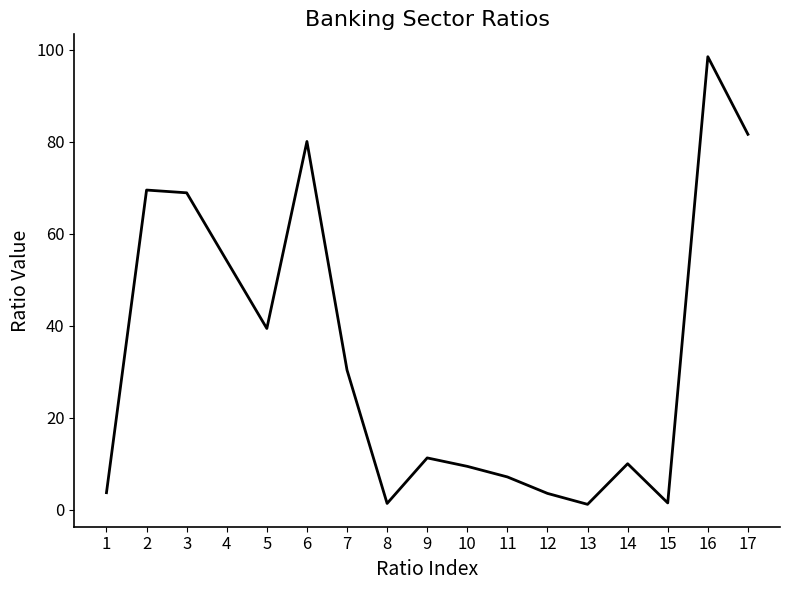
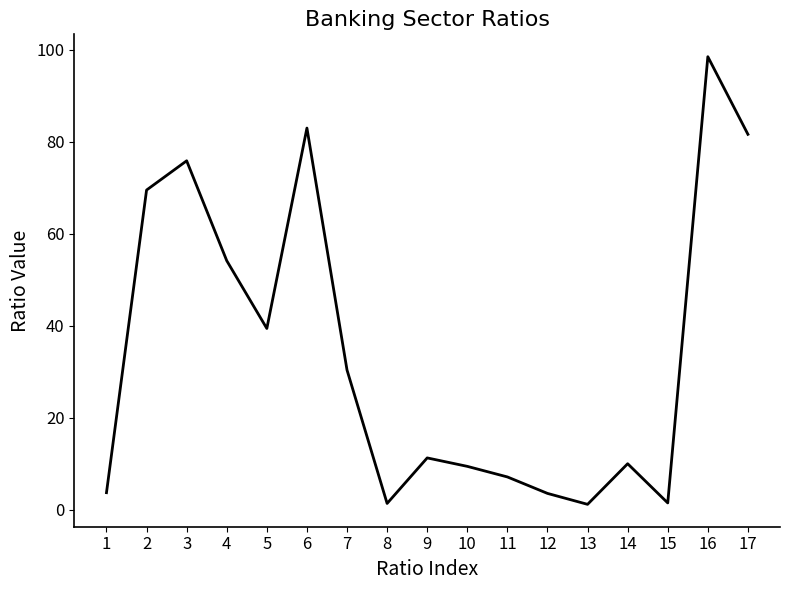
3: 69 -> 76
6: 80 -> 83
